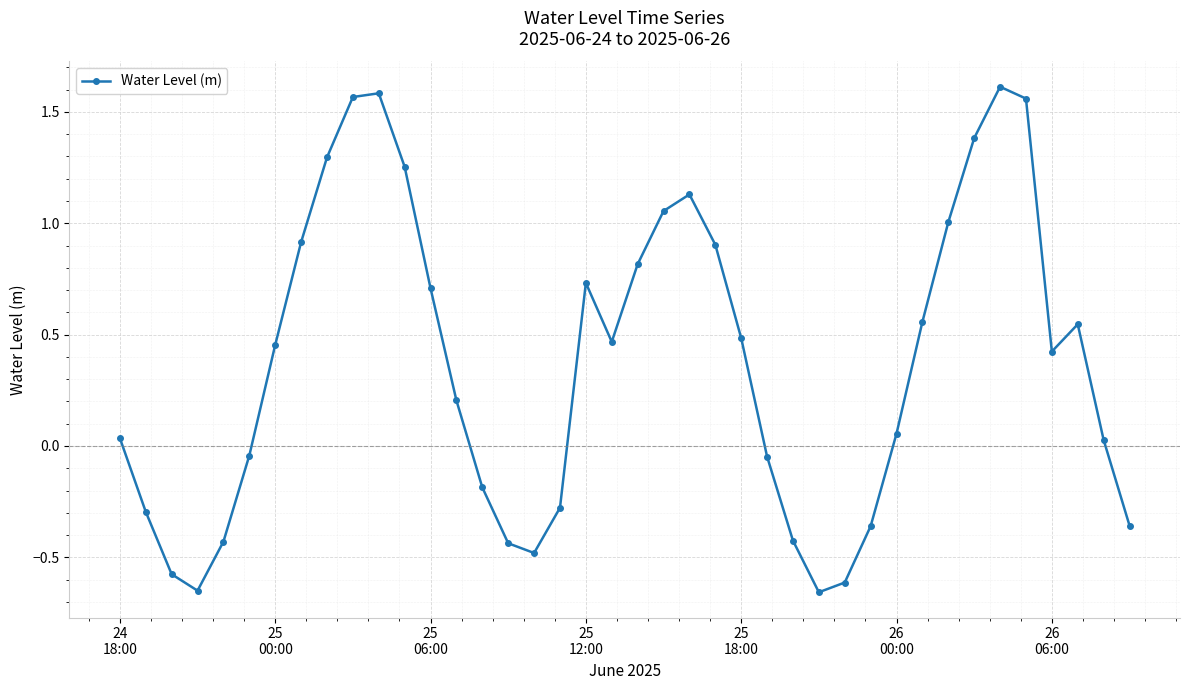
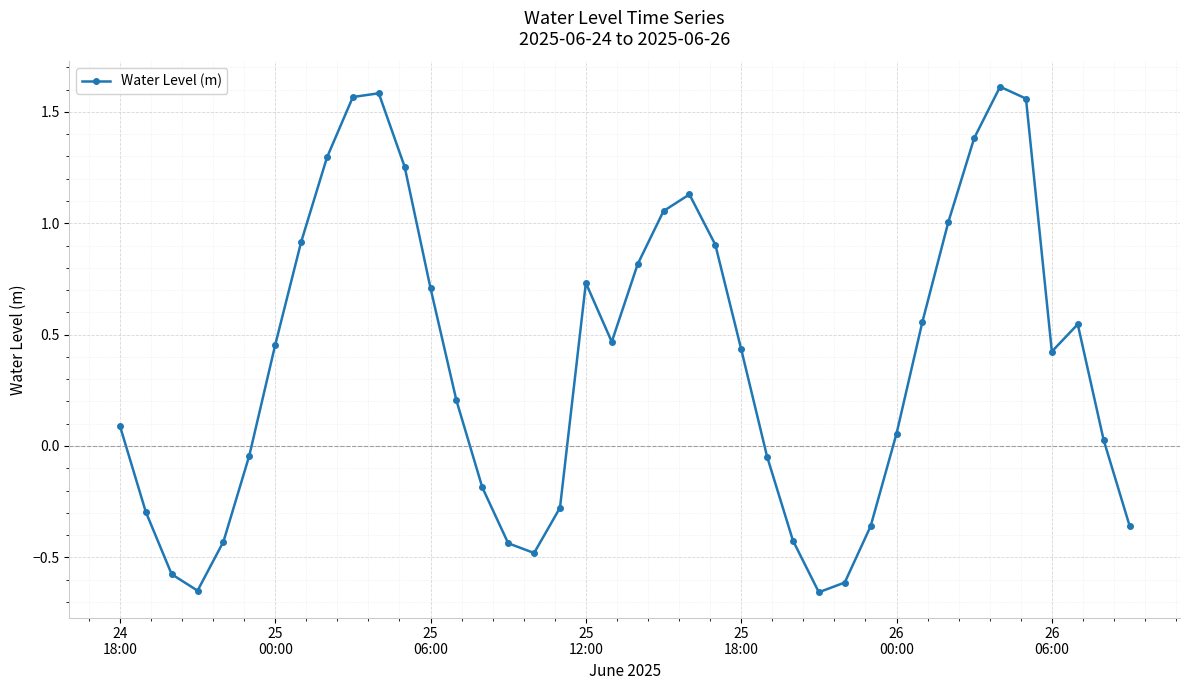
24 18:00: 0.04 -> 0.09
25 18:00: 0.48 -> 0.43
